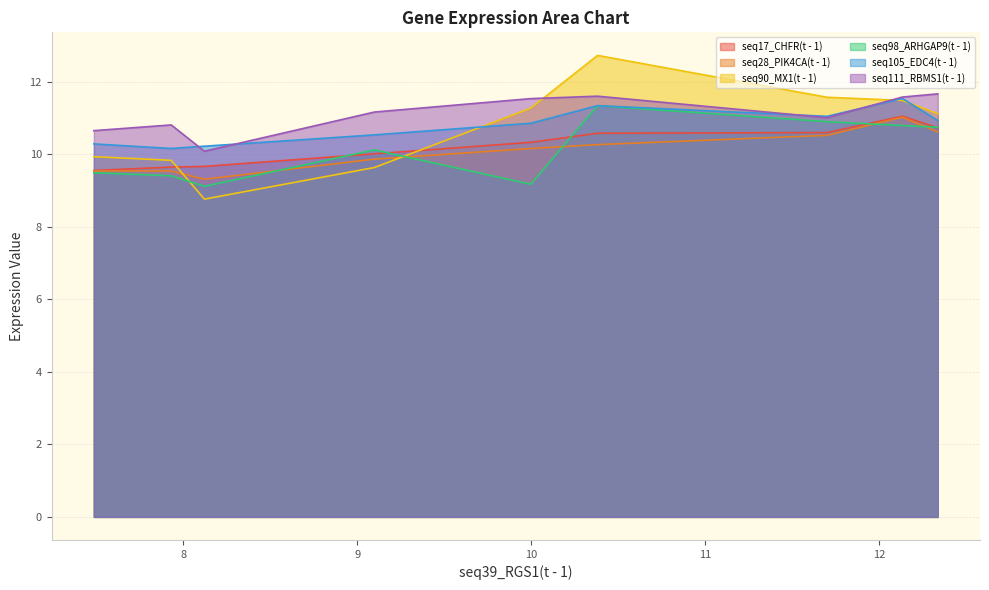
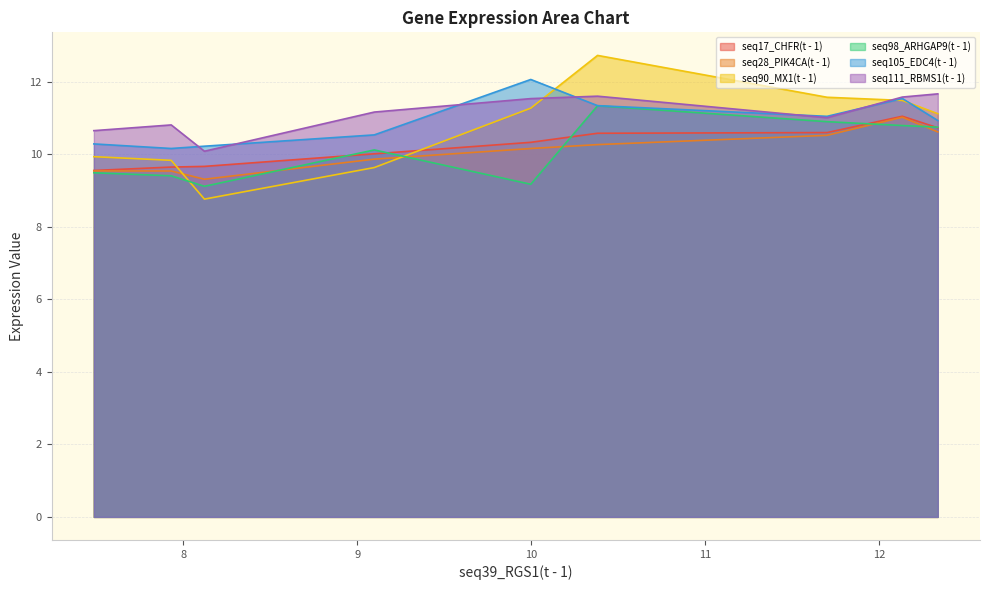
seq105_EDC4(t - 1), 10: 10.9 -> 12.1
